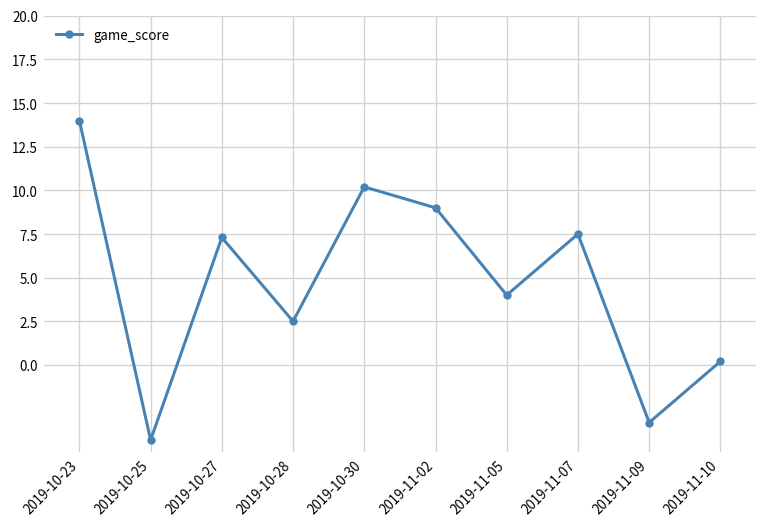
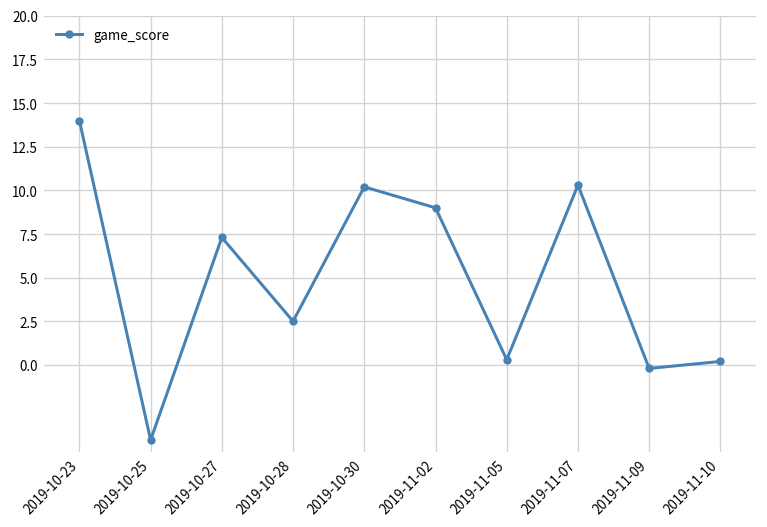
2019-11-05: 4.0 -> 0.3
2019-11-07: 7.5 -> 10.3
2019-11-09: -3.3 -> -0.2
